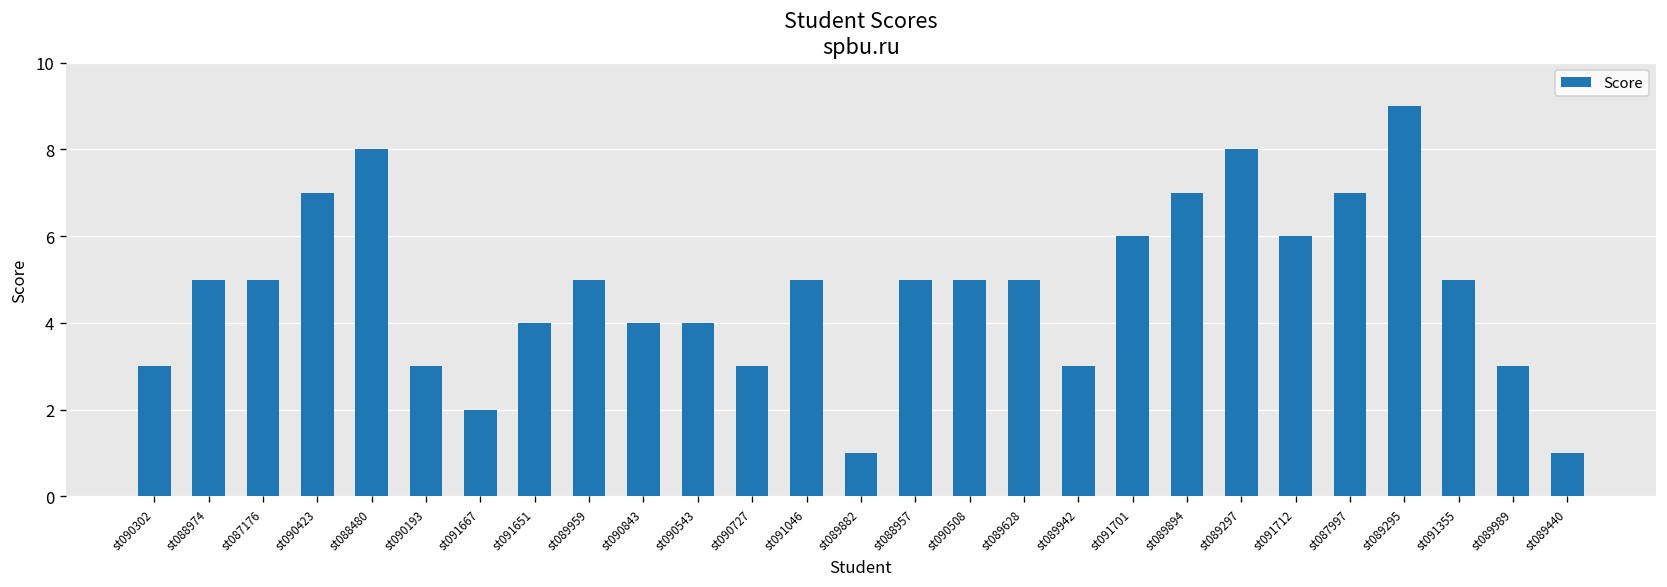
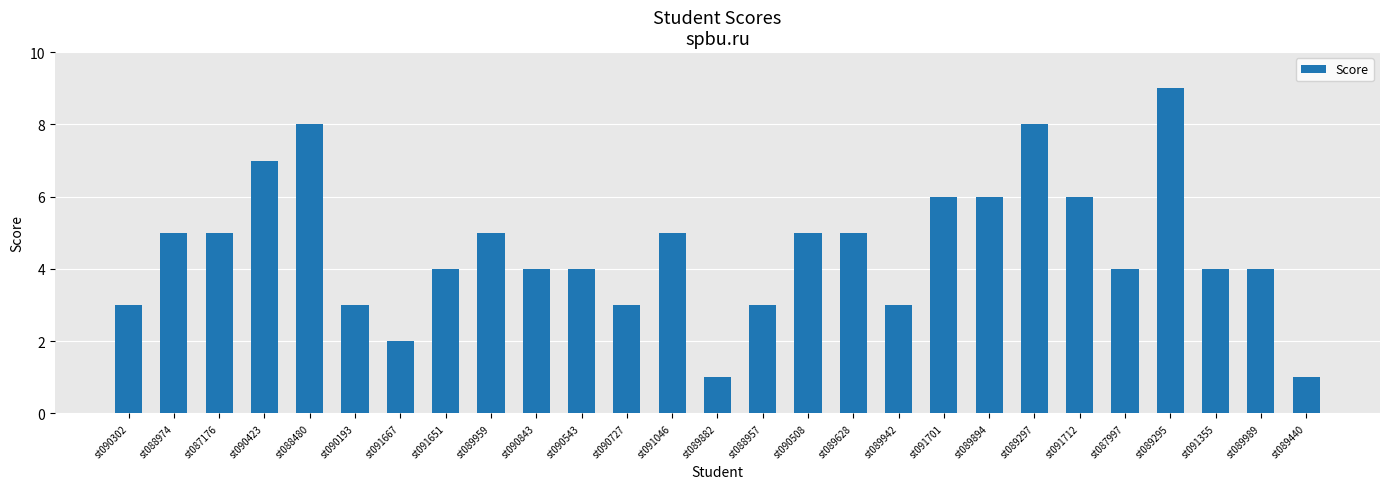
st088957: 5 -> 3
st089894: 7 -> 6
st087997: 7 -> 4
st091355: 5 -> 4
st089989: 3 -> 4
